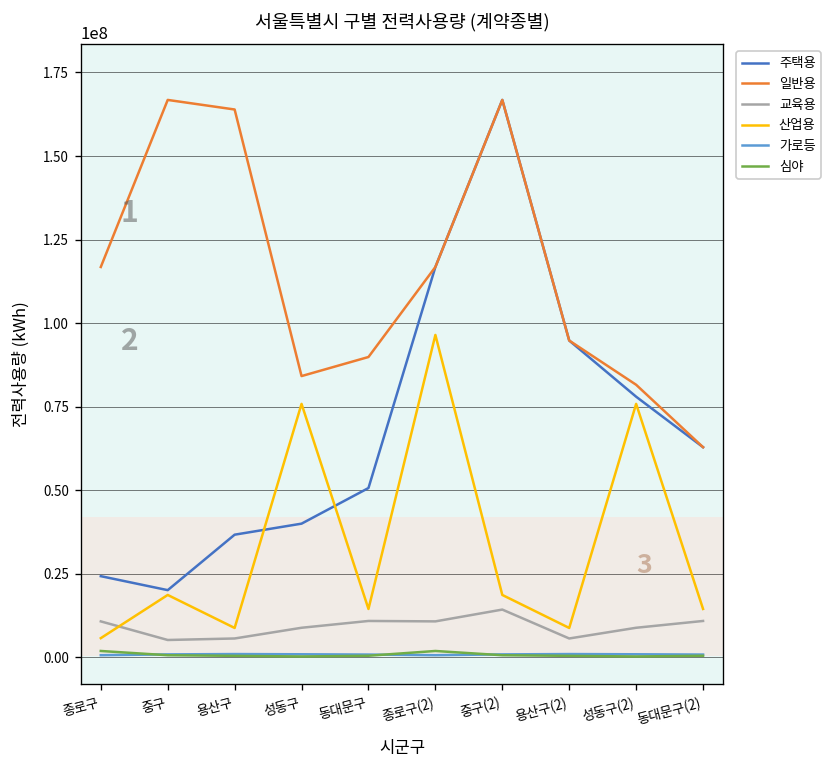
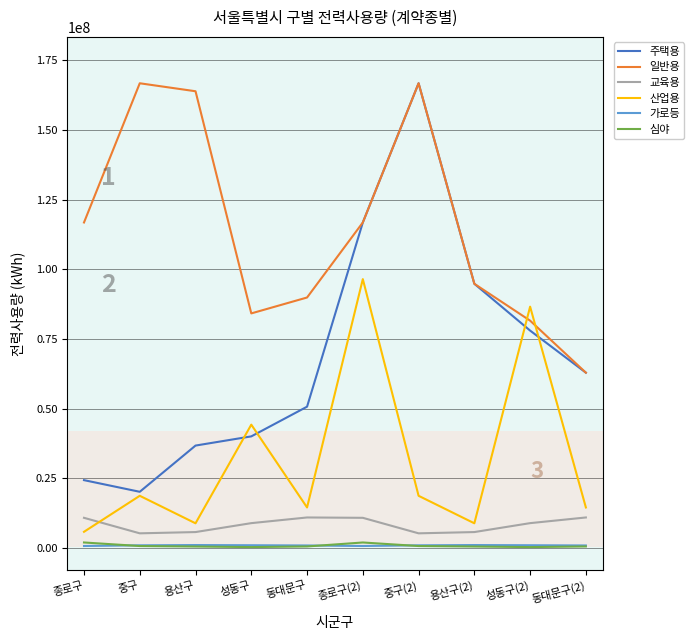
산업용, 성동구: 76000000 -> 44000000
교육용, 중구(2): 14000000 -> 5000000
산업용, 성동구(2): 76000000 -> 87000000
